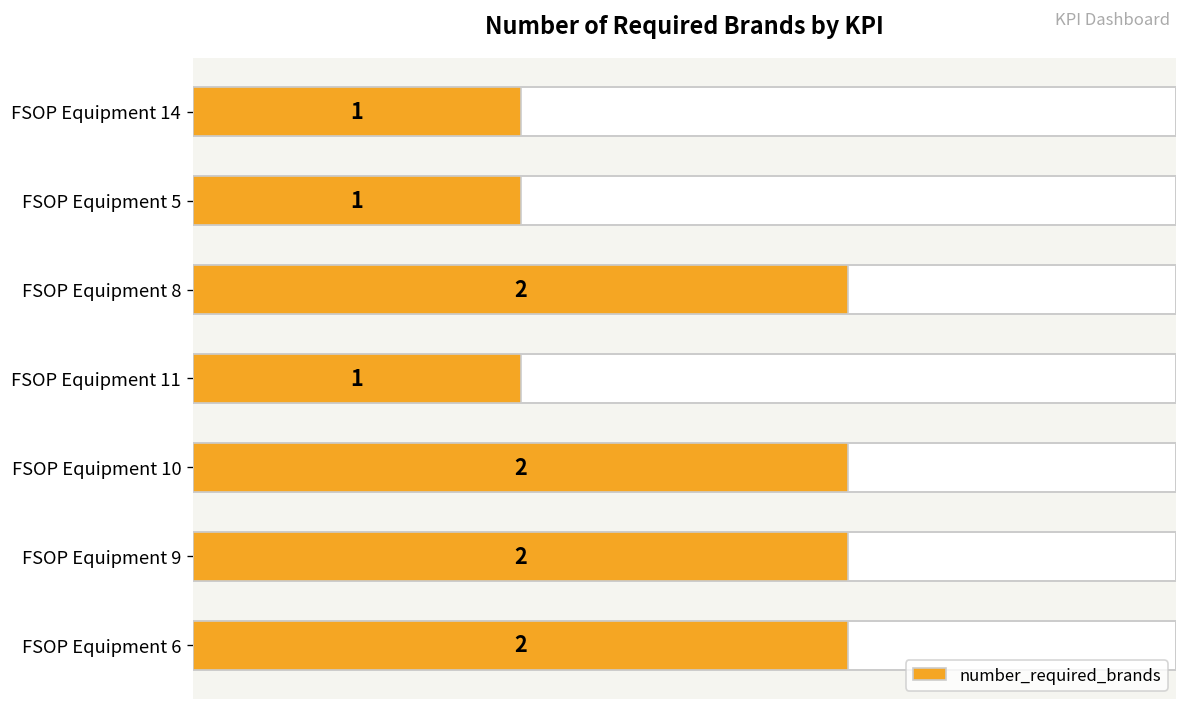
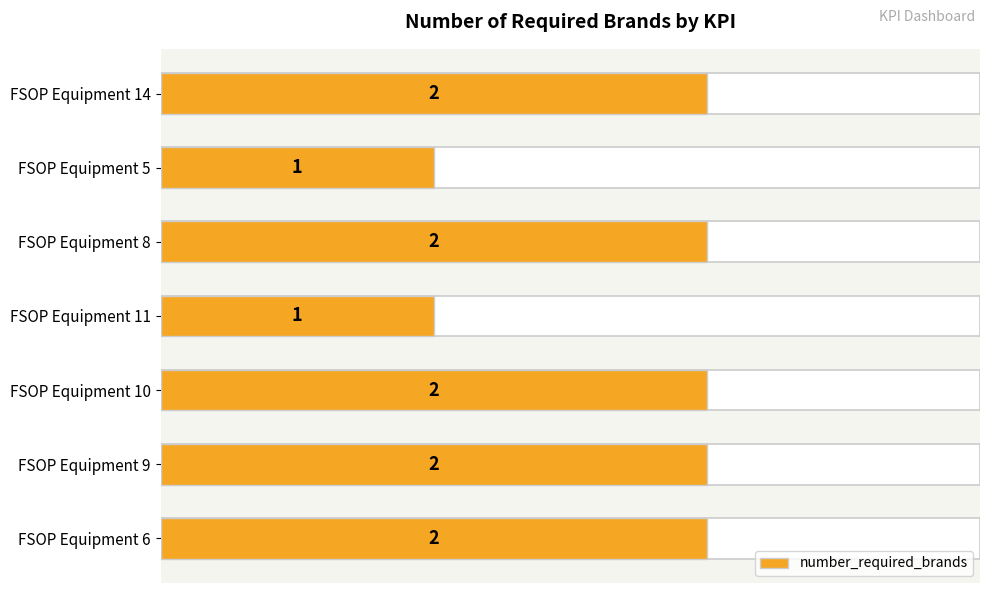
number_required_brands, FSOP Equipment 14: 1 -> 2
